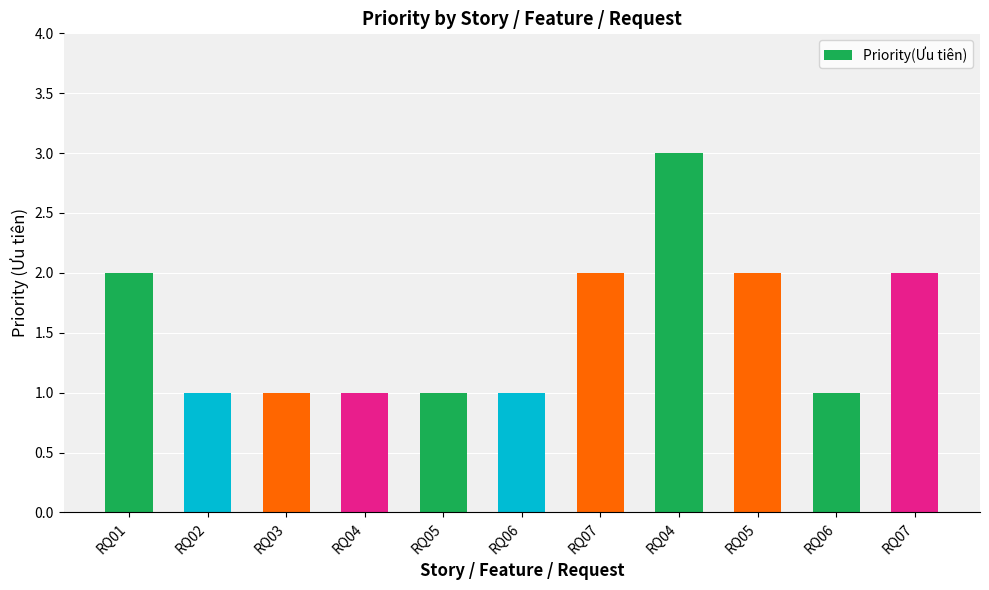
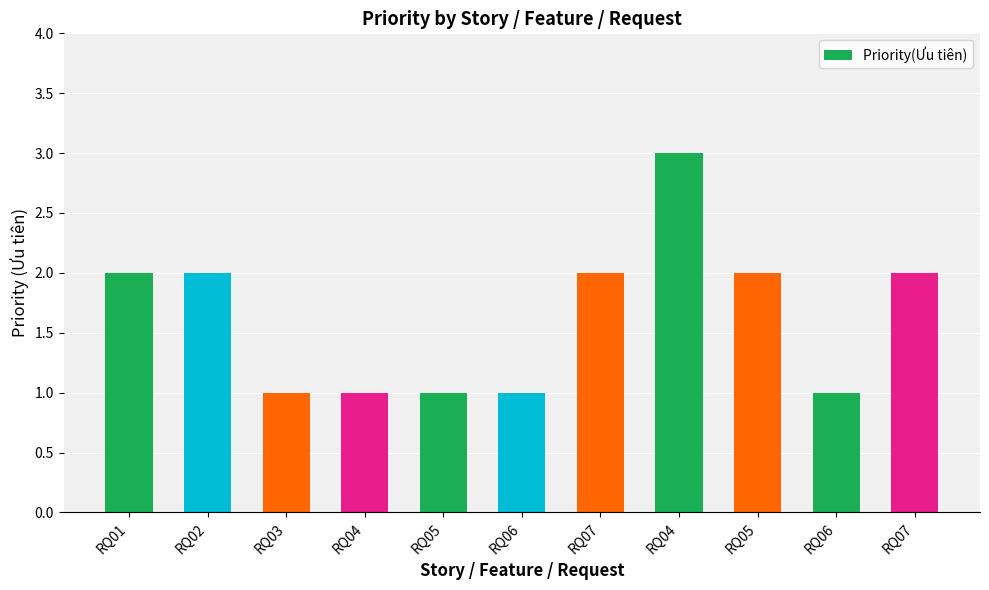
RQ02: 1 -> 2
